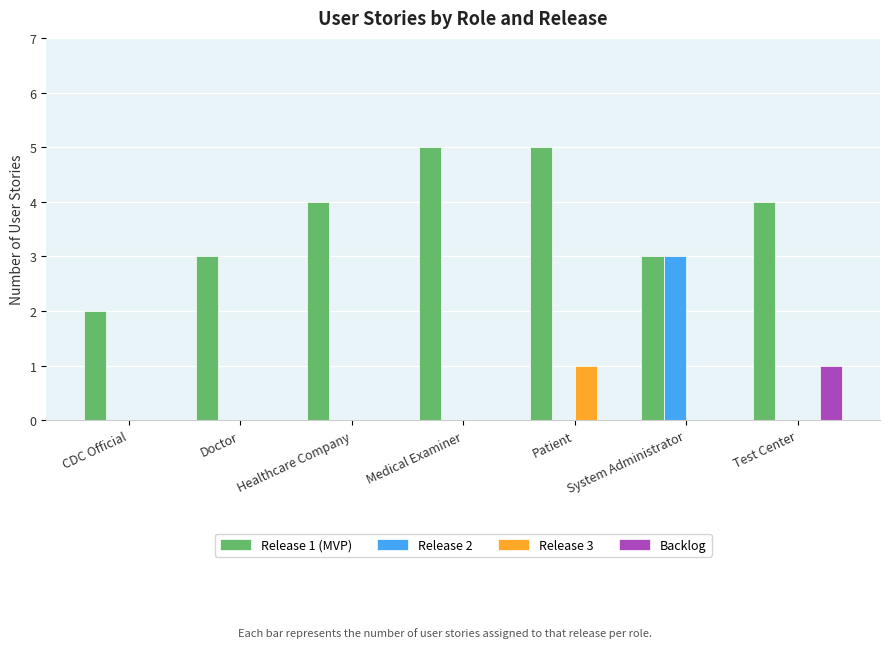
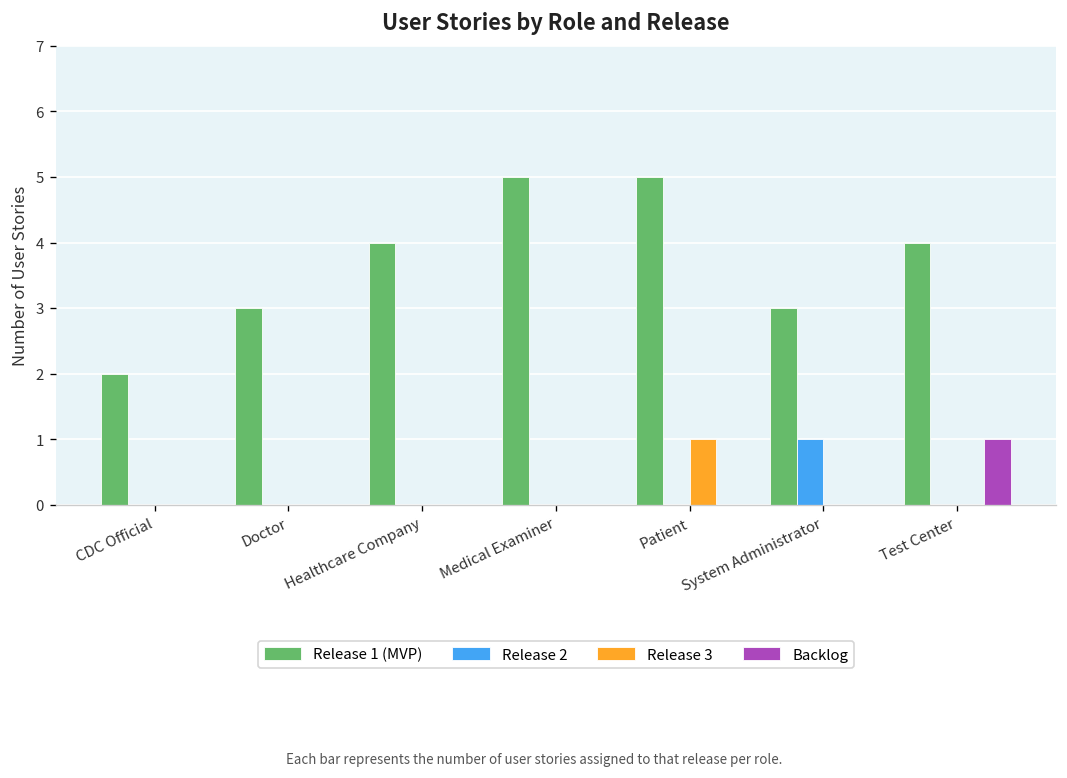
Release 2, System Administrator: 3 -> 1
